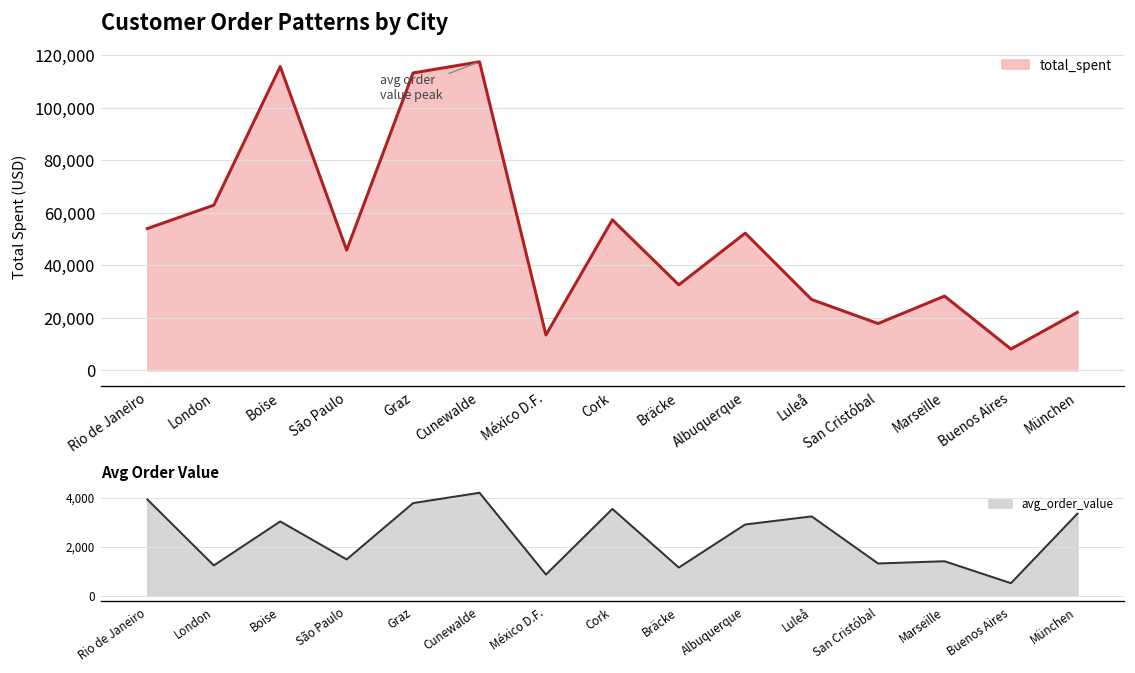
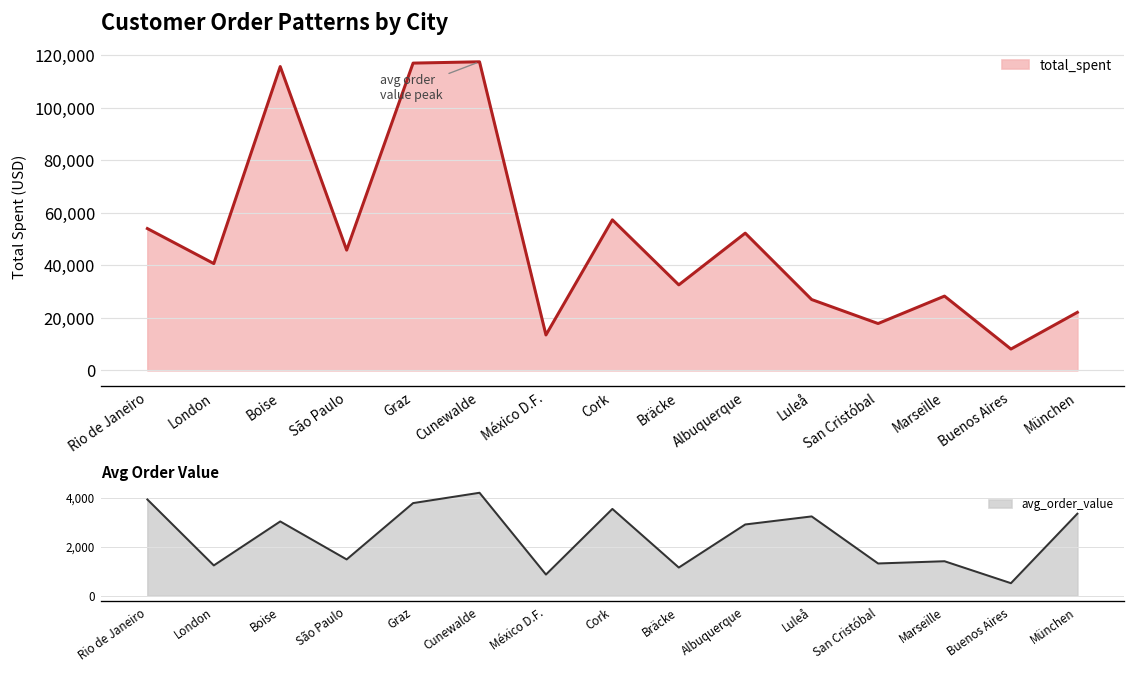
Customer Order Patterns by City, London: 63,000 -> 41,000
Customer Order Patterns by City, Graz: 113,000 -> 117,000
